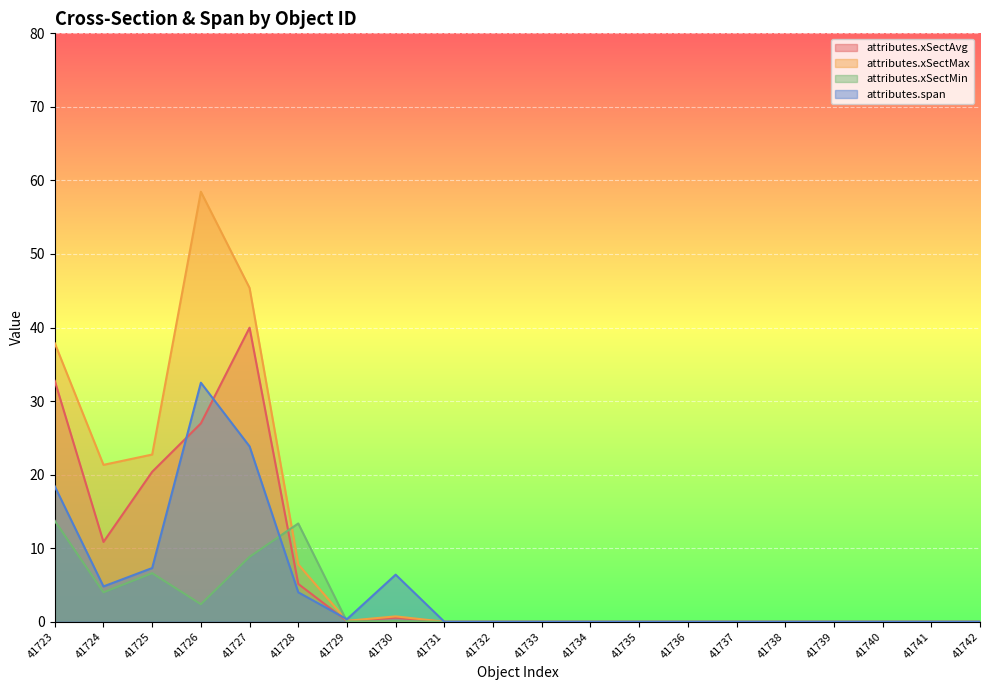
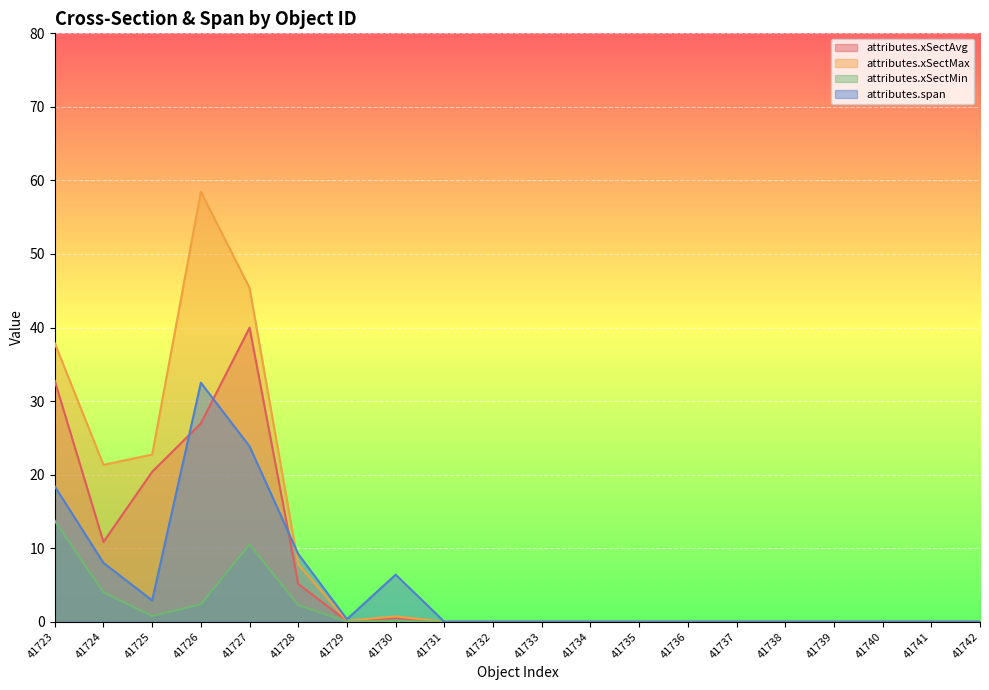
attributes.span, 41724: 5 -> 8
attributes.xSectMin, 41725: 7 -> 1
attributes.span, 41725: 7 -> 3
attributes.xSectMin, 41727: 9 -> 11
attributes.xSectMin, 41728: 13 -> 2
attributes.span, 41728: 4 -> 9
